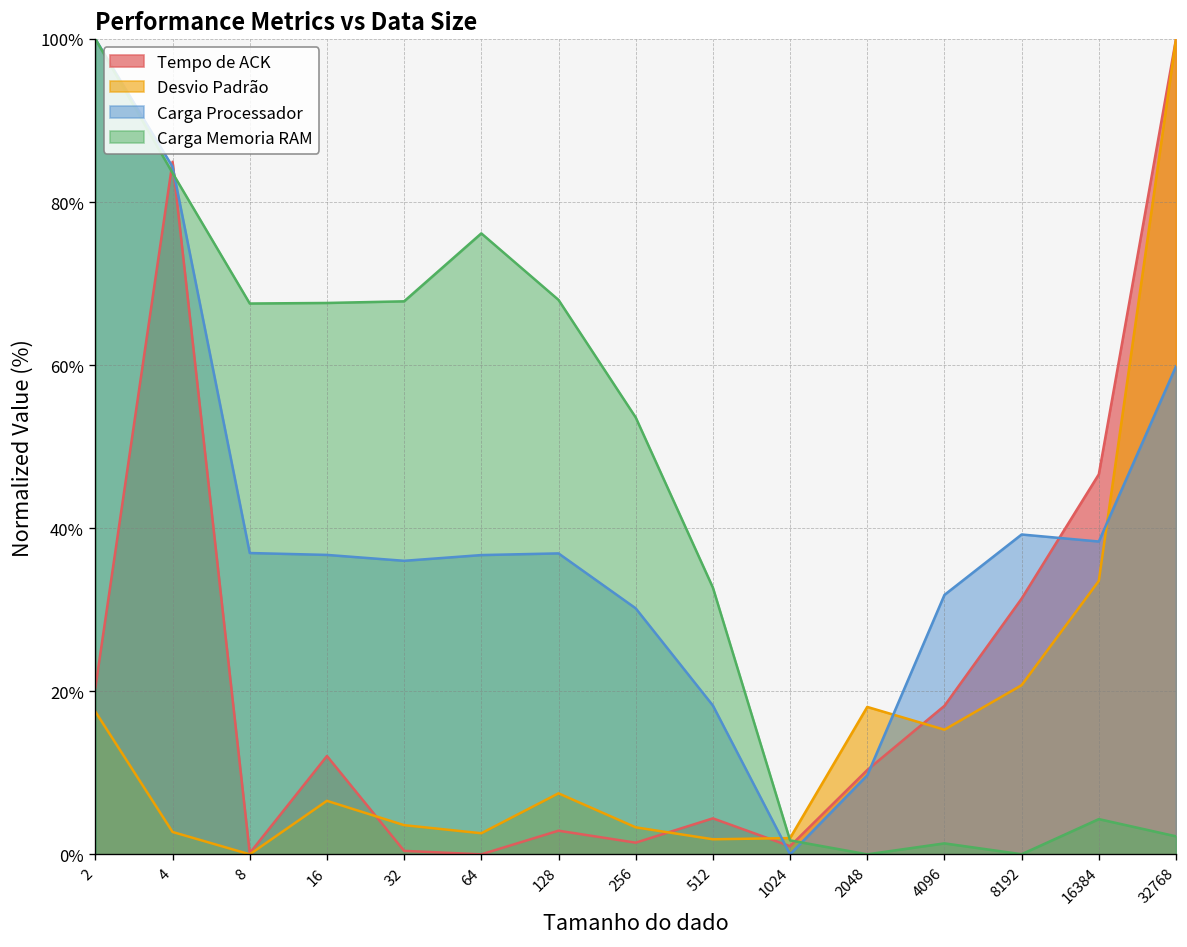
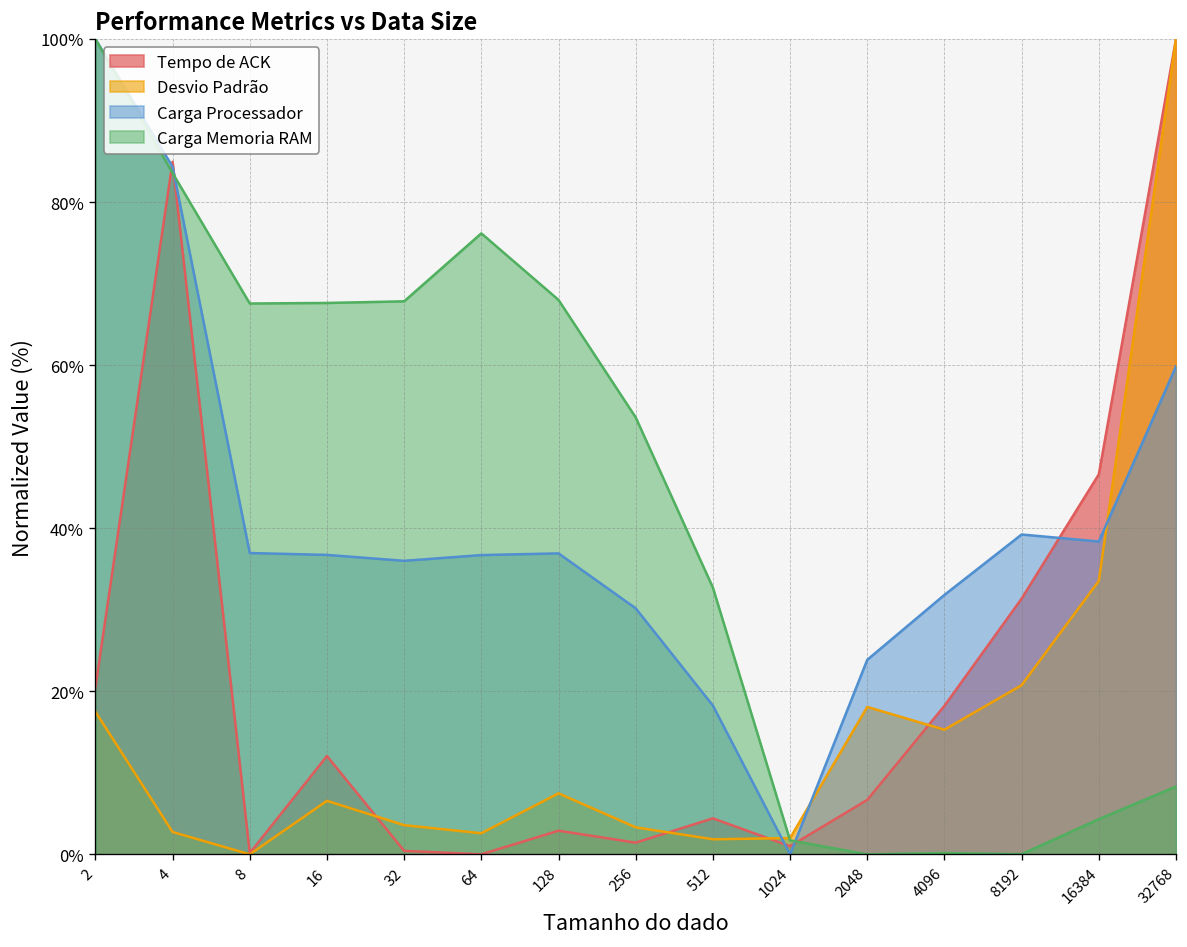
Tempo de ACK, 2048: 10% -> 7%
Carga Processador, 2048: 10% -> 24%
Carga Memoria RAM, 4096: 1% -> 0%
Carga Memoria RAM, 32768: 2% -> 8%
